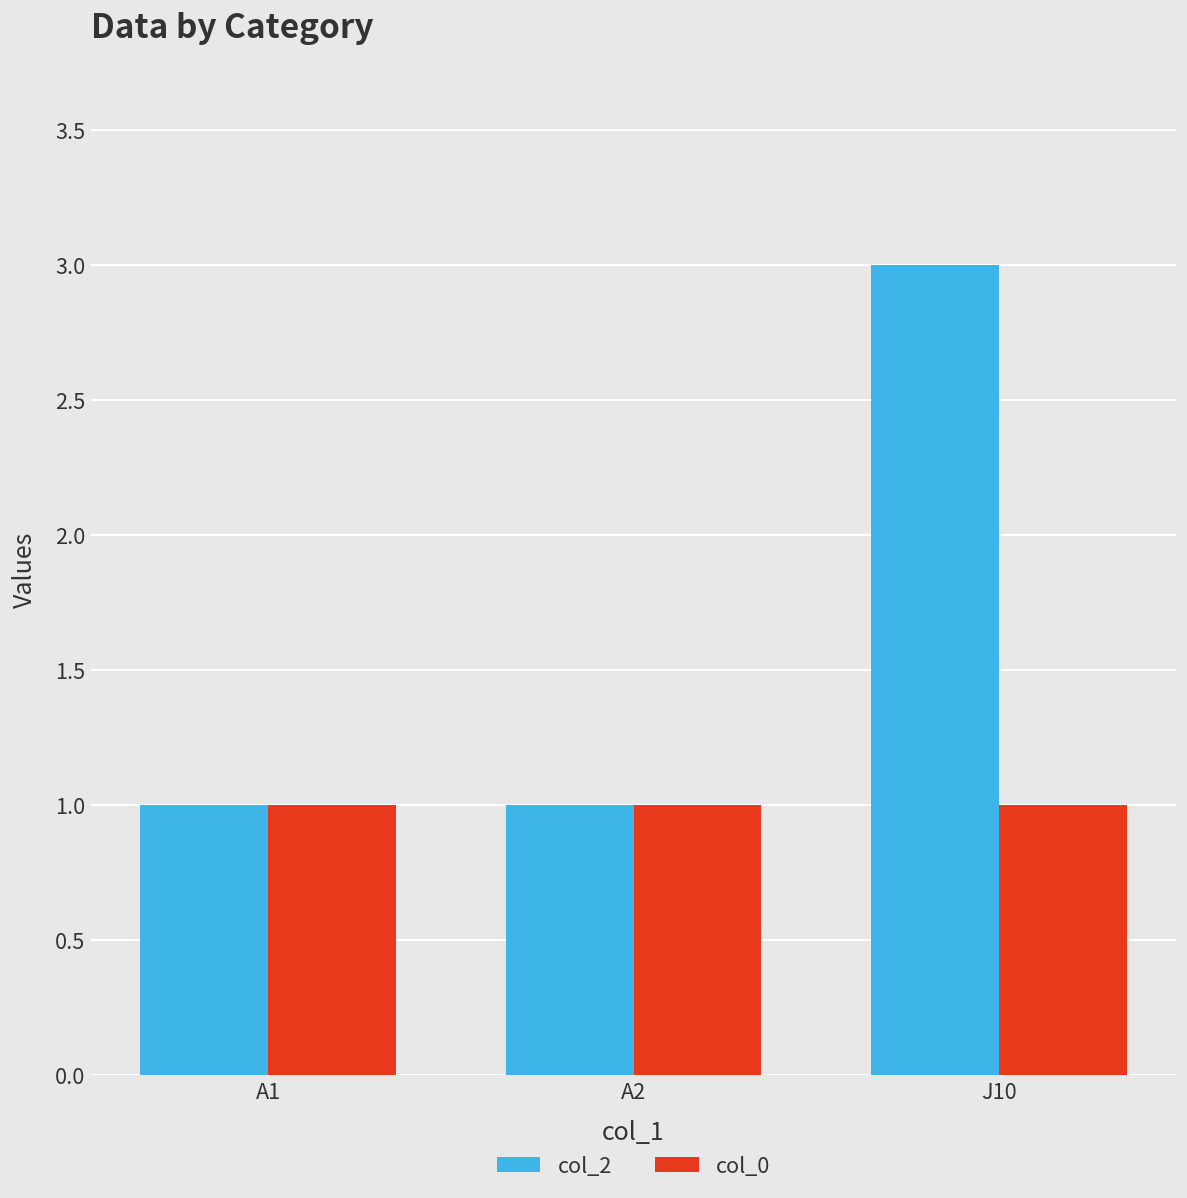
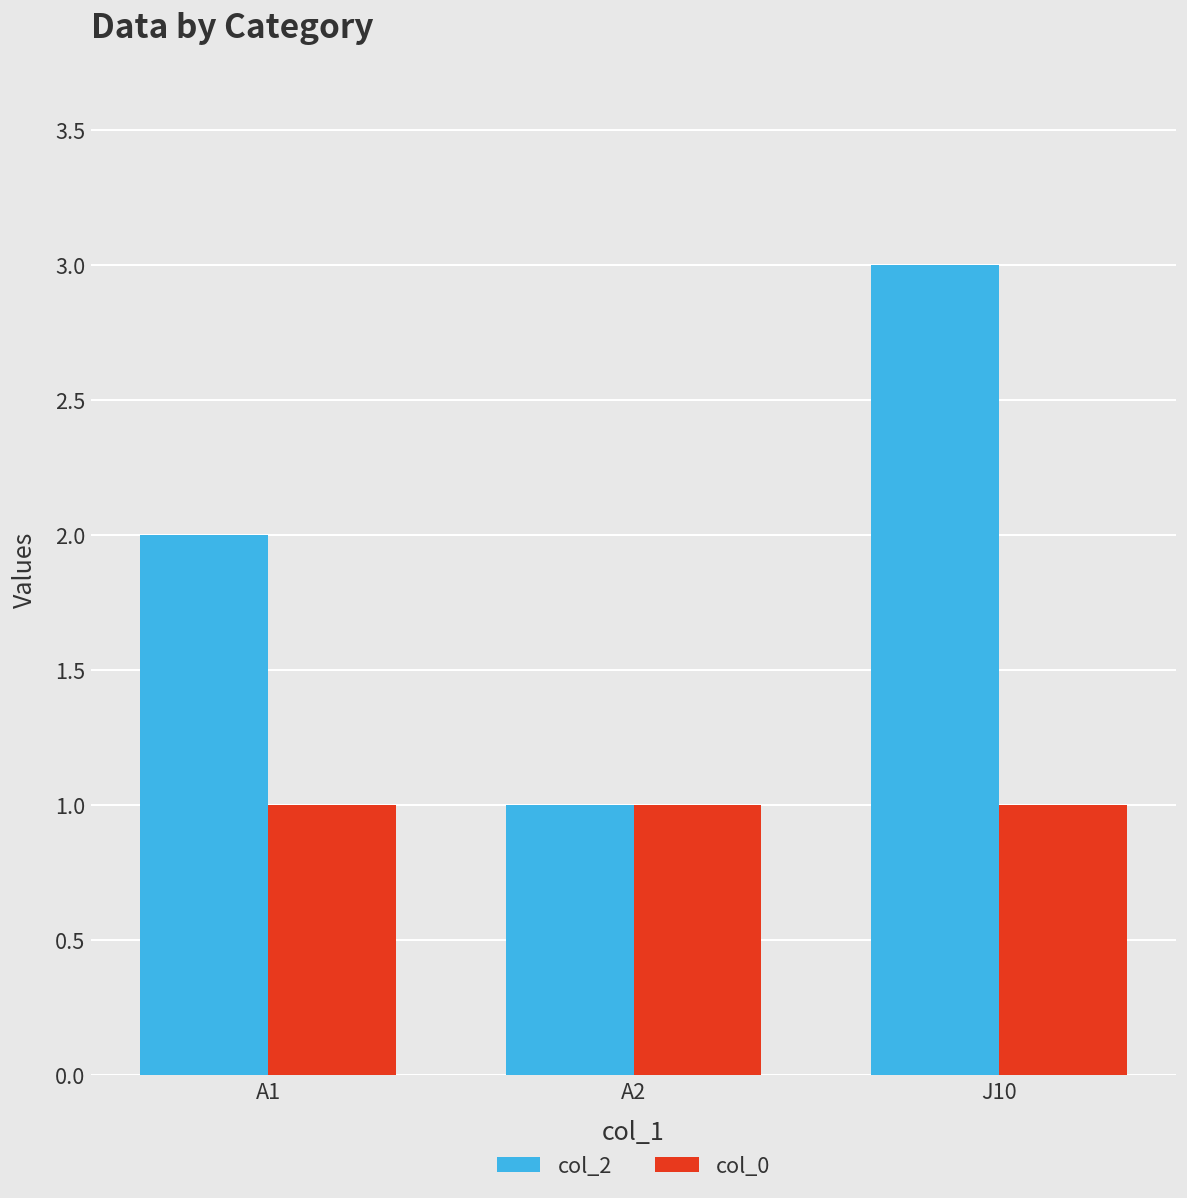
col_2, A1: 1 -> 2
